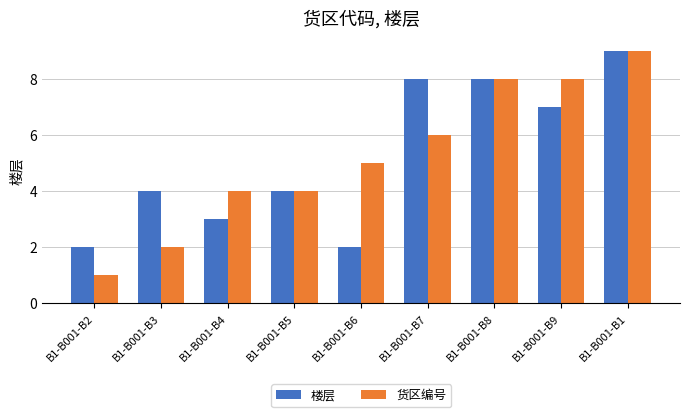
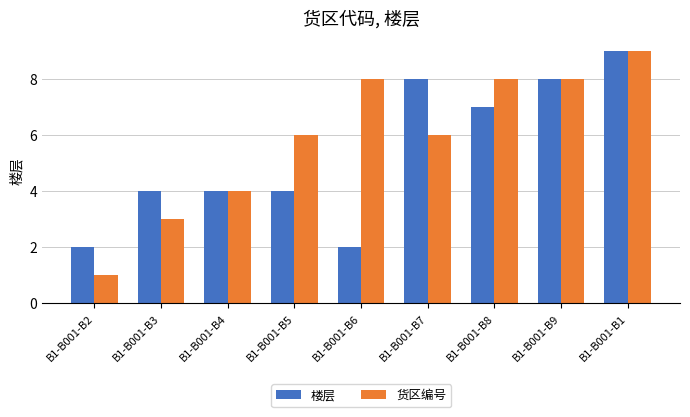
货区编号, B1-B001-B3: 2 -> 3
楼层, B1-B001-B4: 3 -> 4
货区编号, B1-B001-B5: 4 -> 6
货区编号, B1-B001-B6: 5 -> 8
楼层, B1-B001-B8: 8 -> 7
楼层, B1-B001-B9: 7 -> 8
